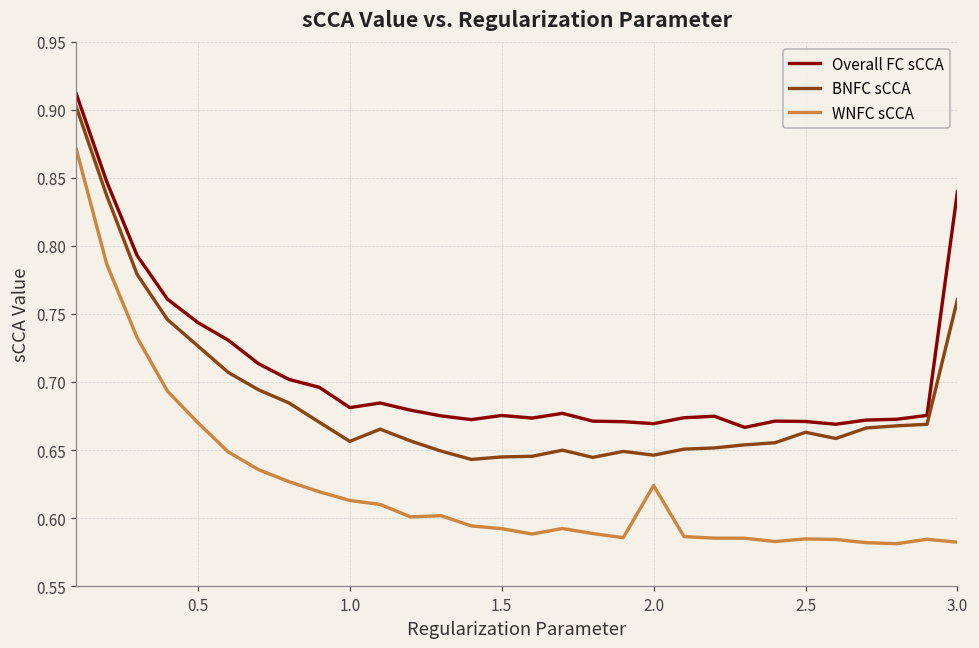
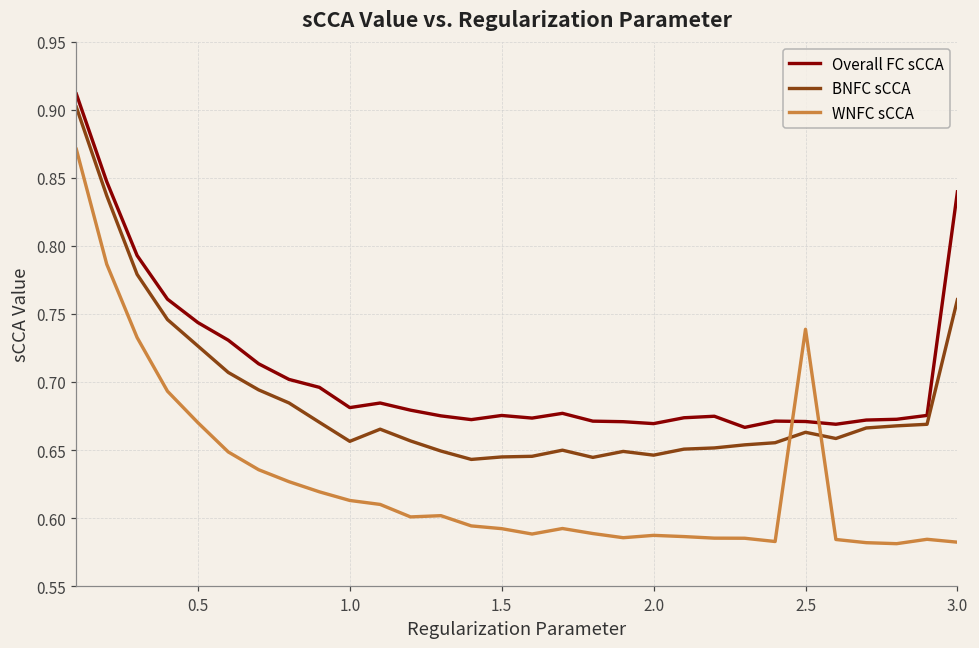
WNFC sCCA, 2.0: 0.624 -> 0.587
WNFC sCCA, 2.5: 0.585 -> 0.739
